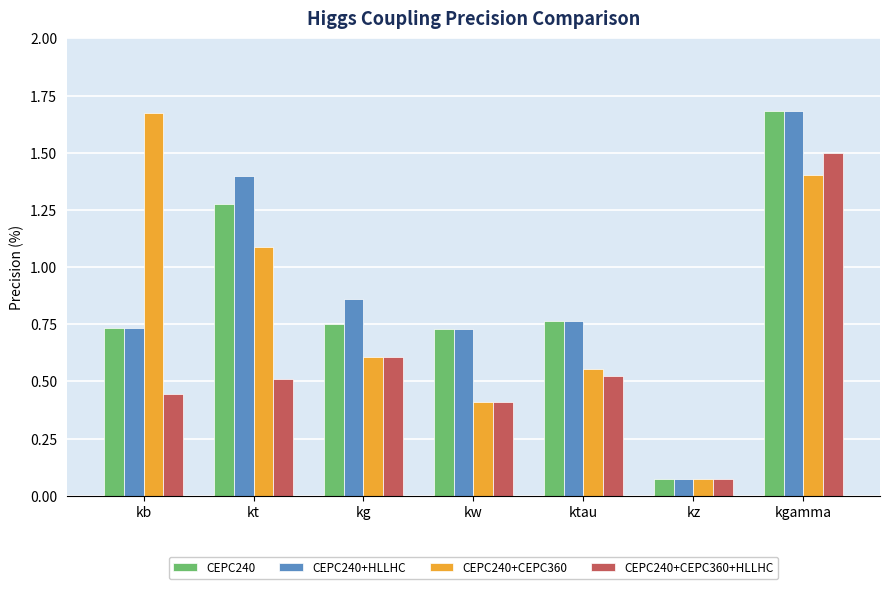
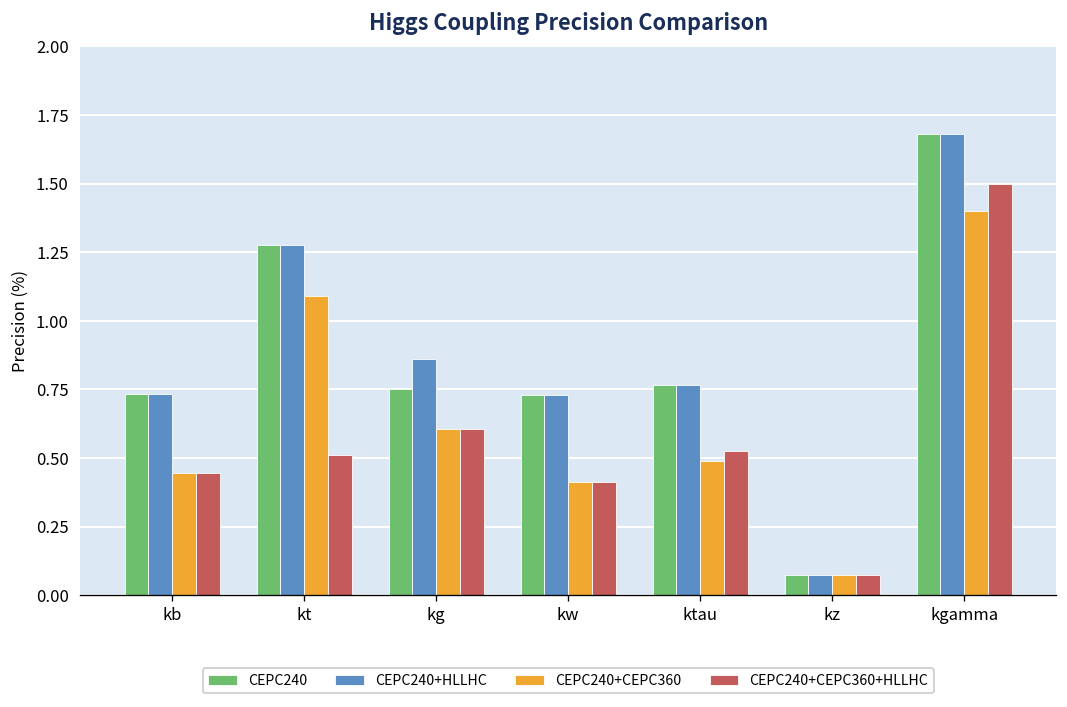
CEPC240+CEPC360, kb: 1.67 -> 0.44
CEPC240+HLLHC, kt: 1.40 -> 1.28
CEPC240+CEPC360, ktau: 0.56 -> 0.49
